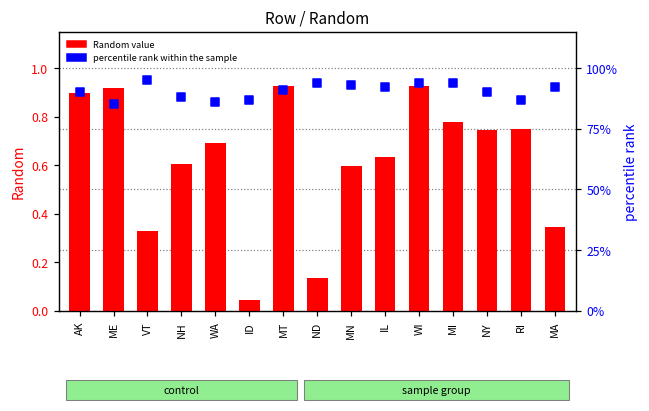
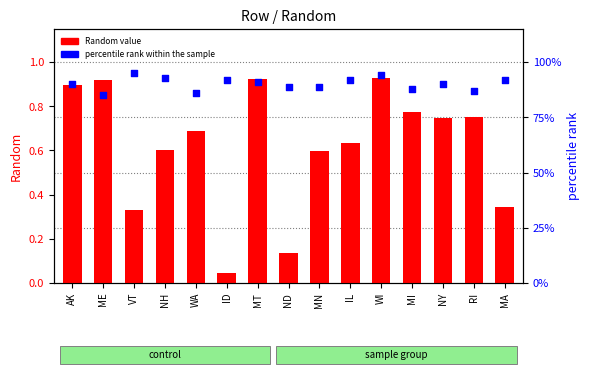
percentile rank within the sample, NH: 88% -> 93%
percentile rank within the sample, ID: 87% -> 92%
percentile rank within the sample, ND: 94% -> 89%
percentile rank within the sample, MN: 93% -> 89%
percentile rank within the sample, MI: 94% -> 88%
